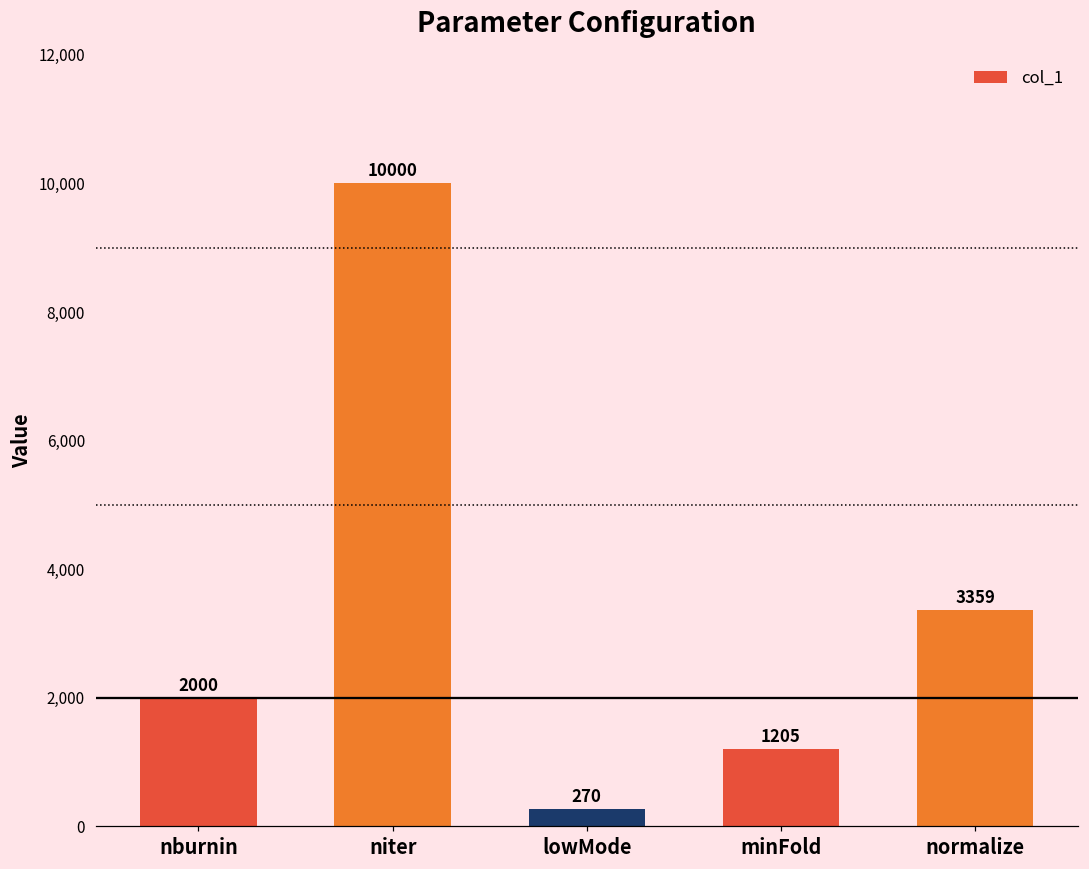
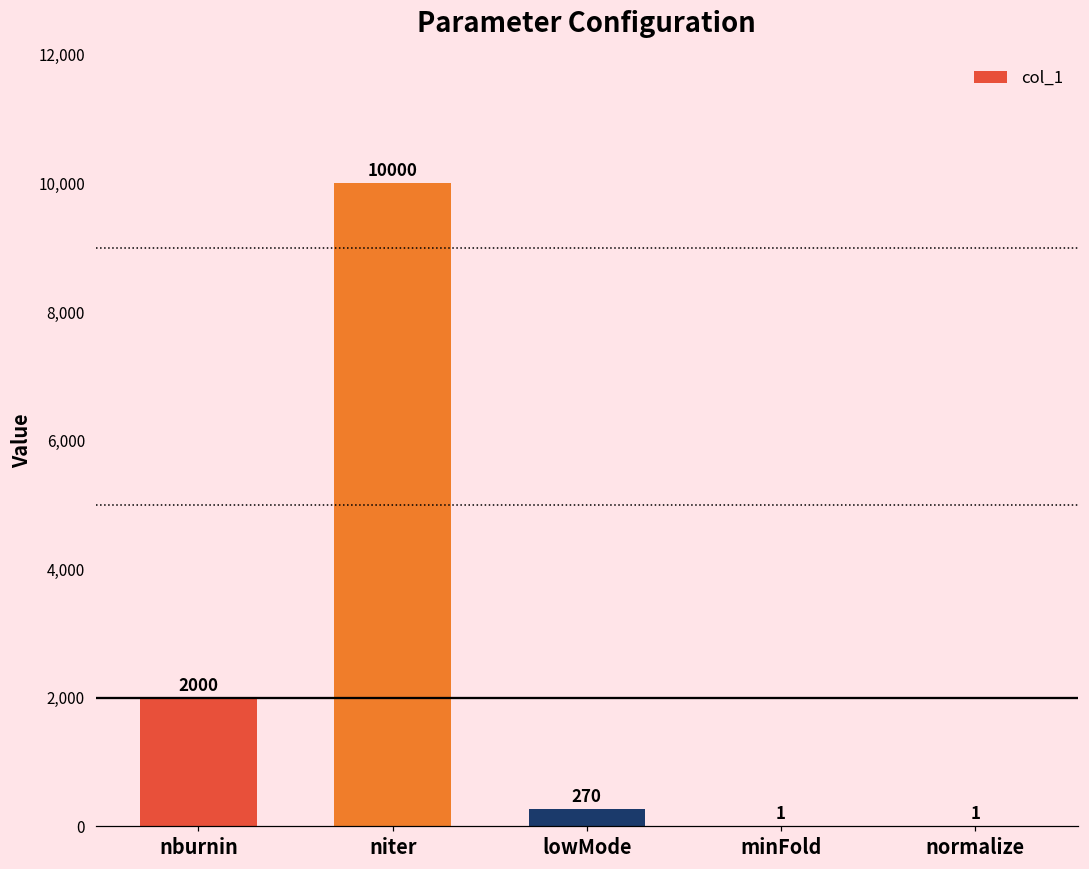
minFold: 1205 -> 1
normalize: 3359 -> 1
